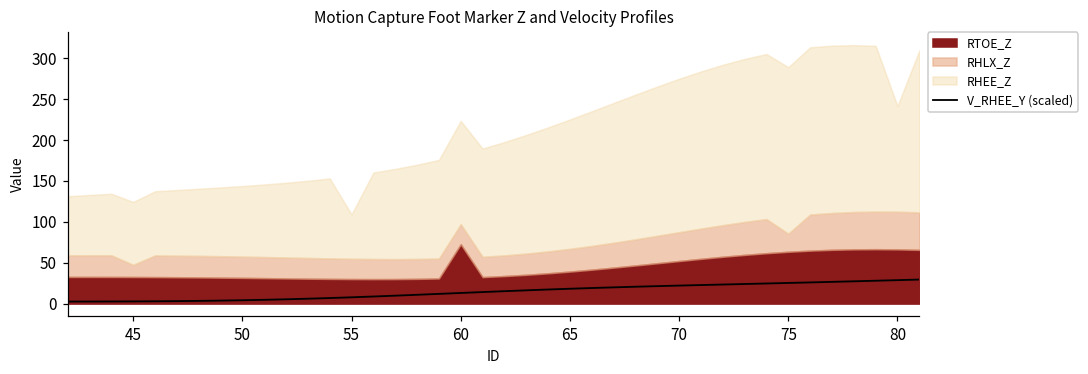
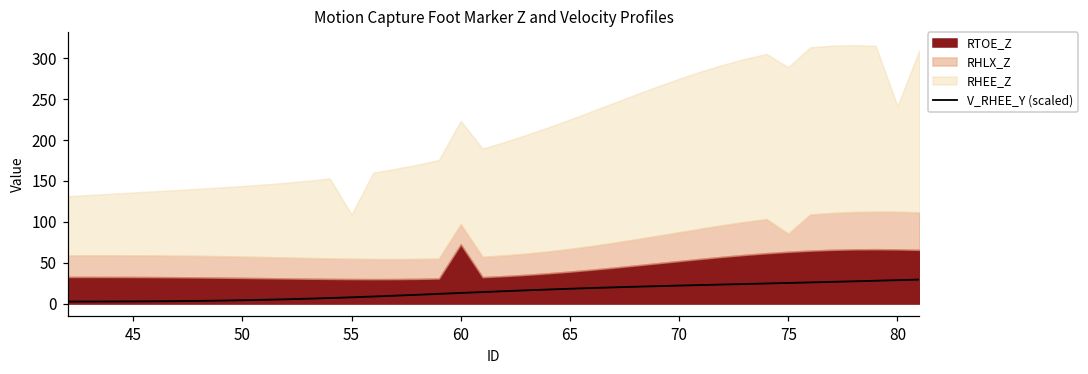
RHLX_Z, 45: 10 -> 30
